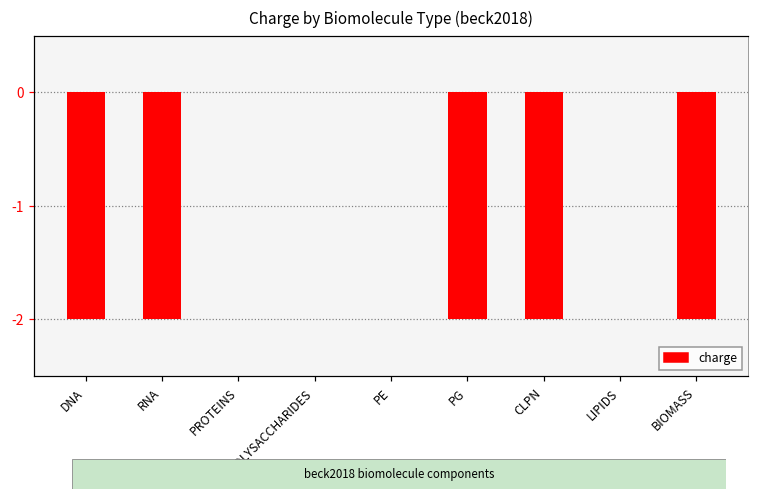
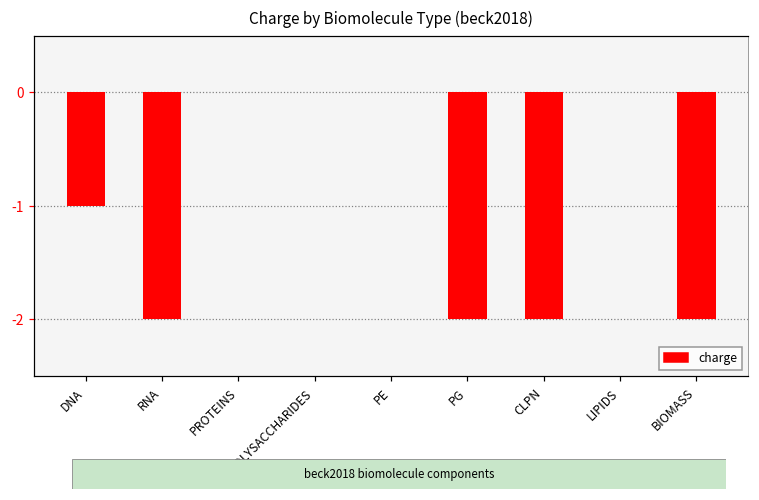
DNA: -2 -> -1
